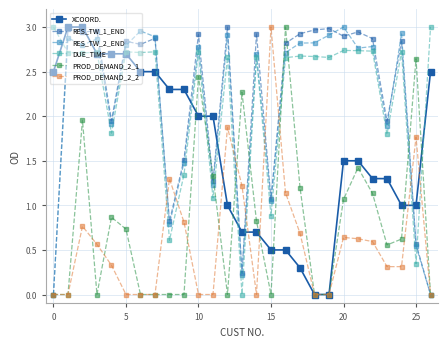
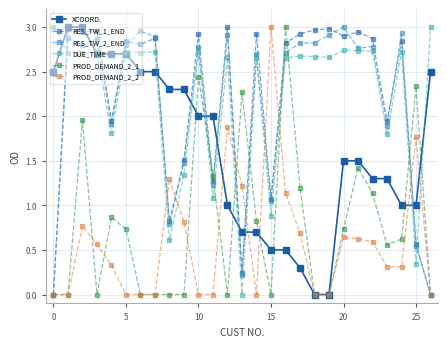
PROD_DEMAND_2_1, 20: 1.1 -> 0.7
PROD_DEMAND_2_1, 25: 2.6 -> 2.3
